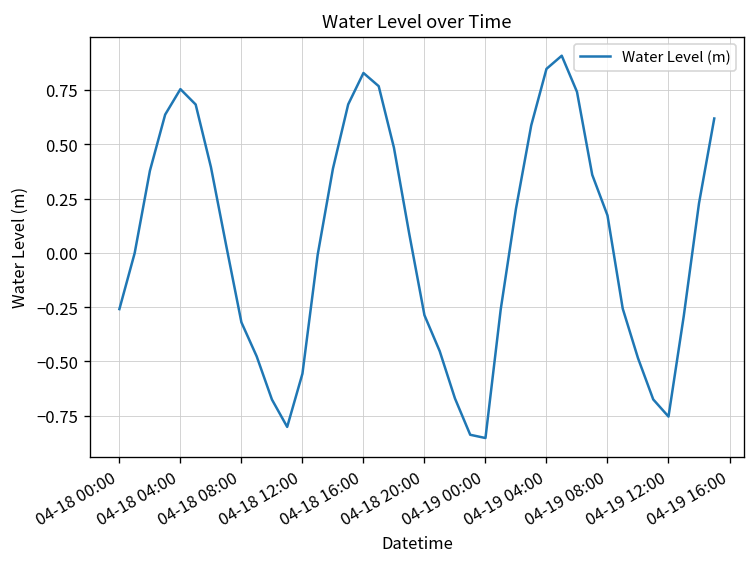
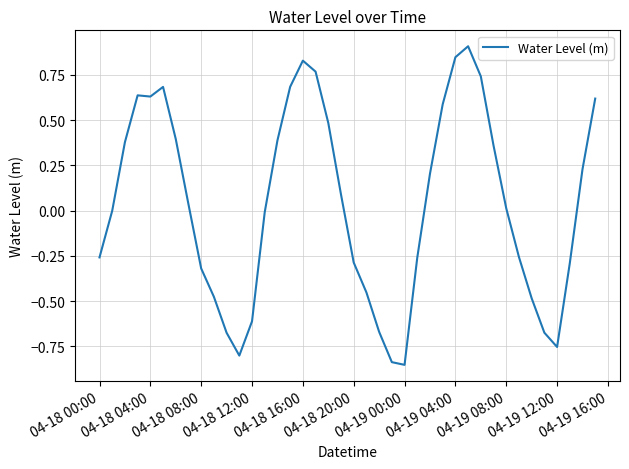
04-18 04:00: 0.75 -> 0.63
04-18 12:00: -0.56 -> -0.61
04-19 08:00: 0.17 -> 0.01
